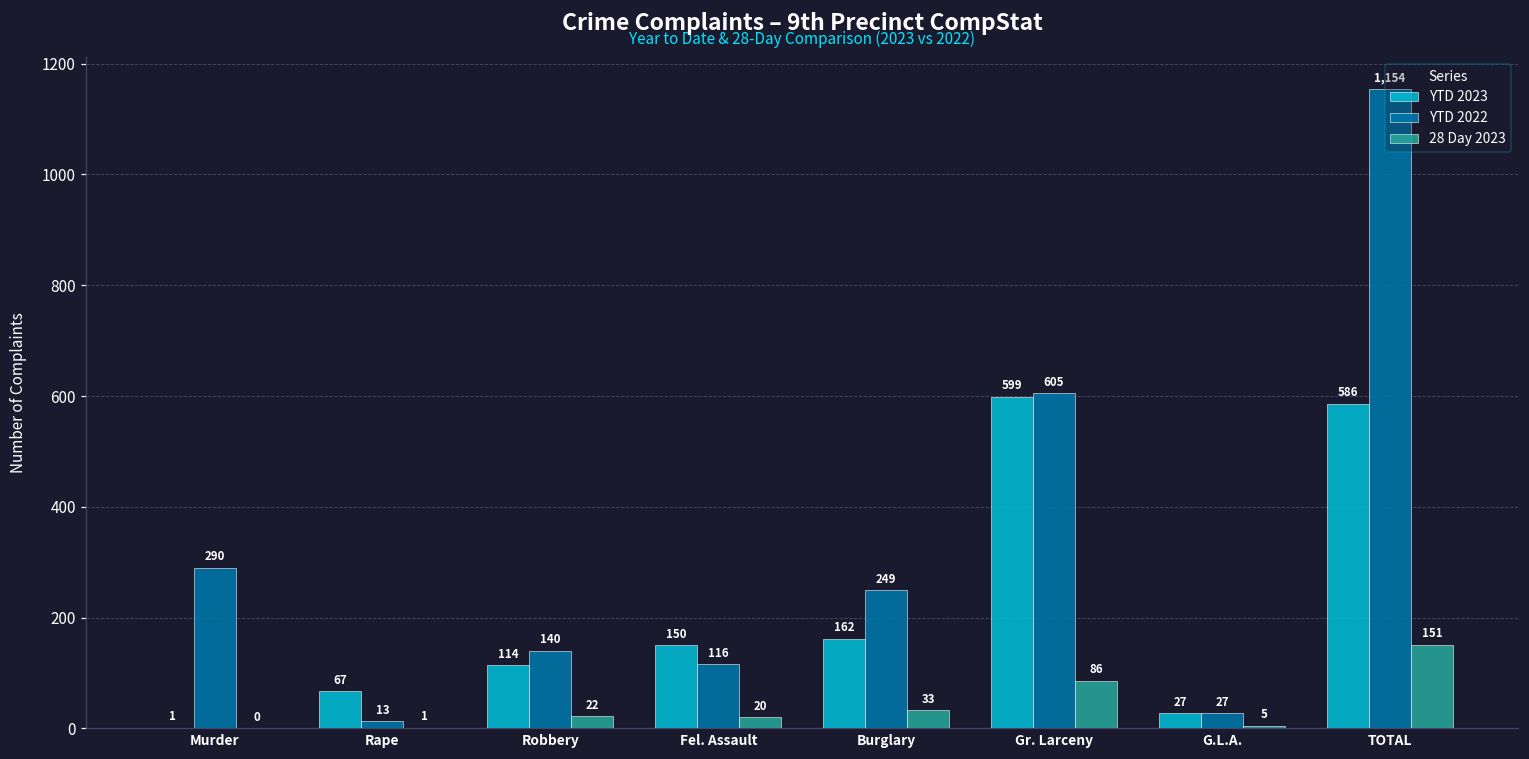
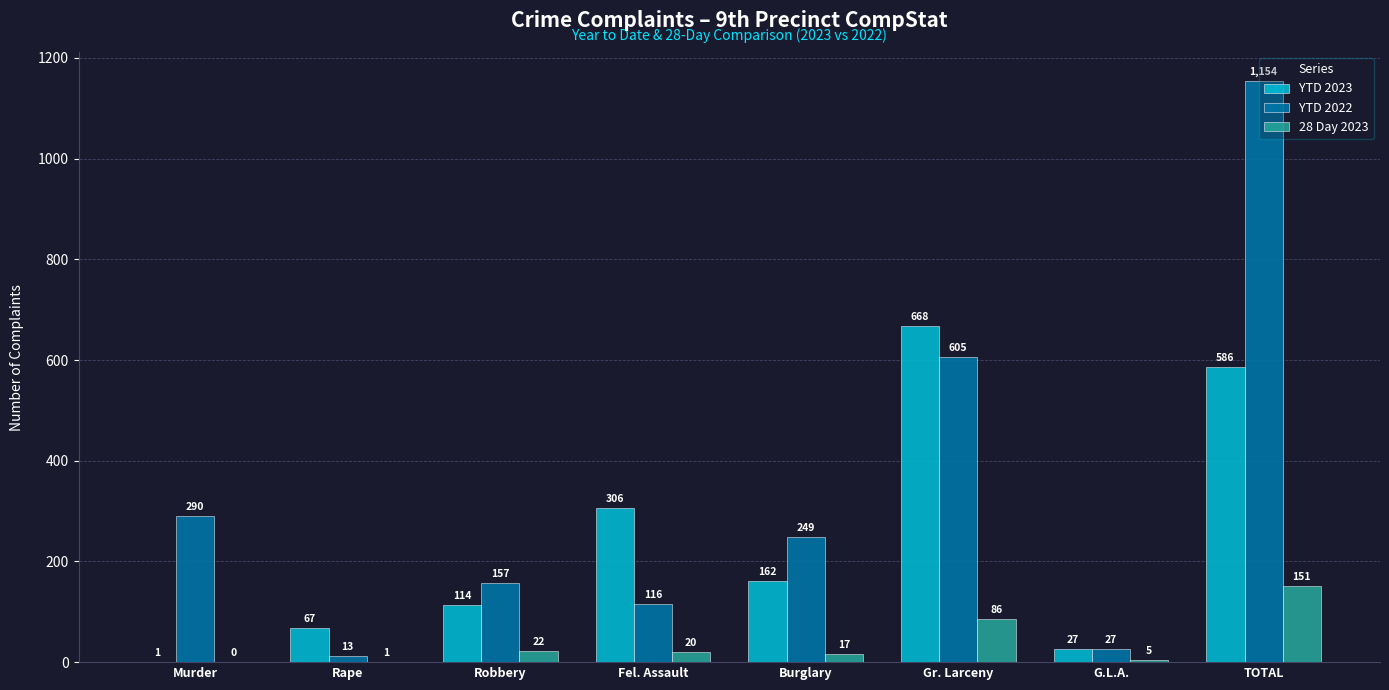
YTD 2022, Robbery: 140 -> 157
YTD 2023, Fel. Assault: 150 -> 306
28 Day 2023, Burglary: 33 -> 17
YTD 2023, Gr. Larceny: 599 -> 668
